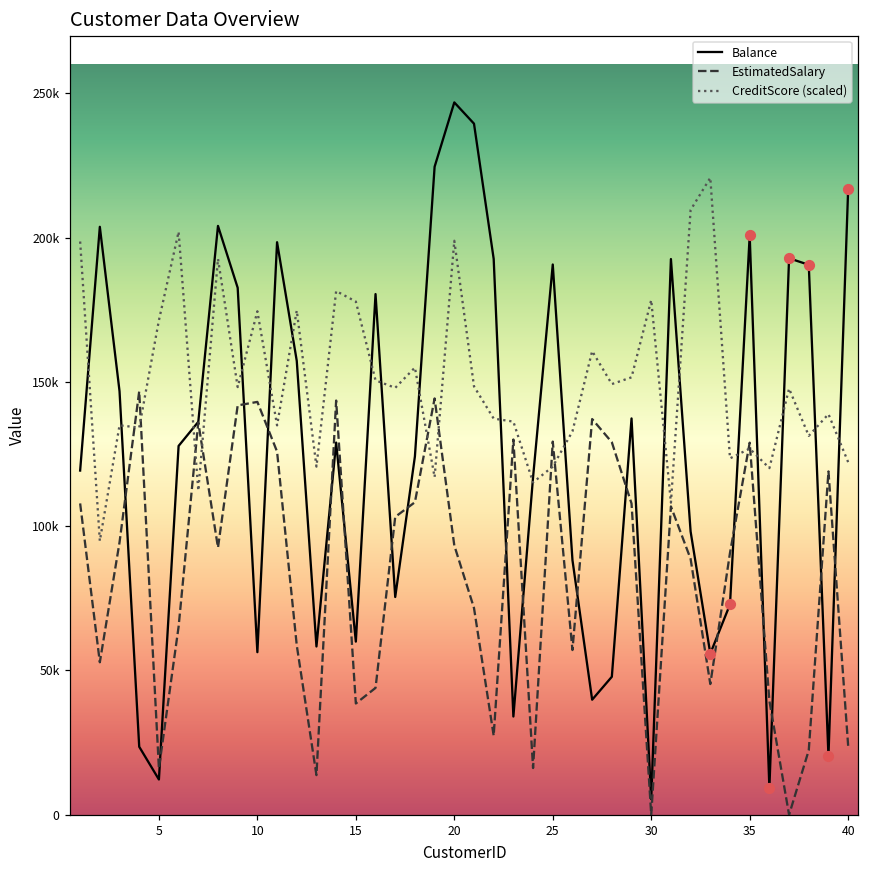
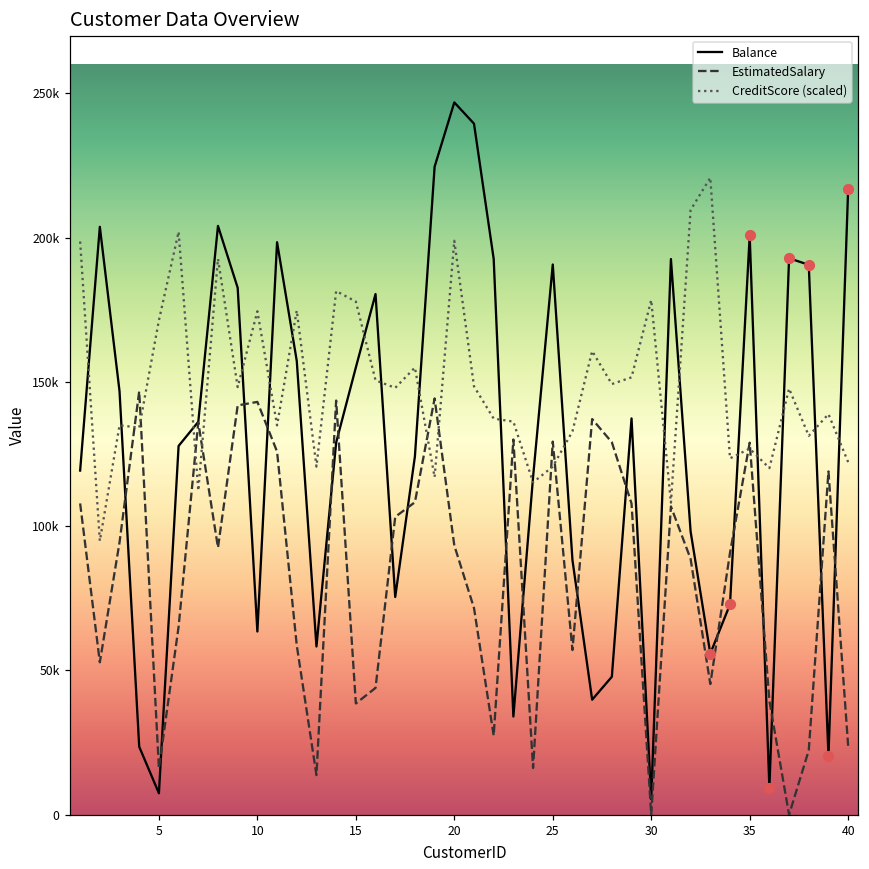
Balance, 5: 12000 -> 7000
Balance, 10: 56000 -> 64000
Balance, 15: 60000 -> 155000
